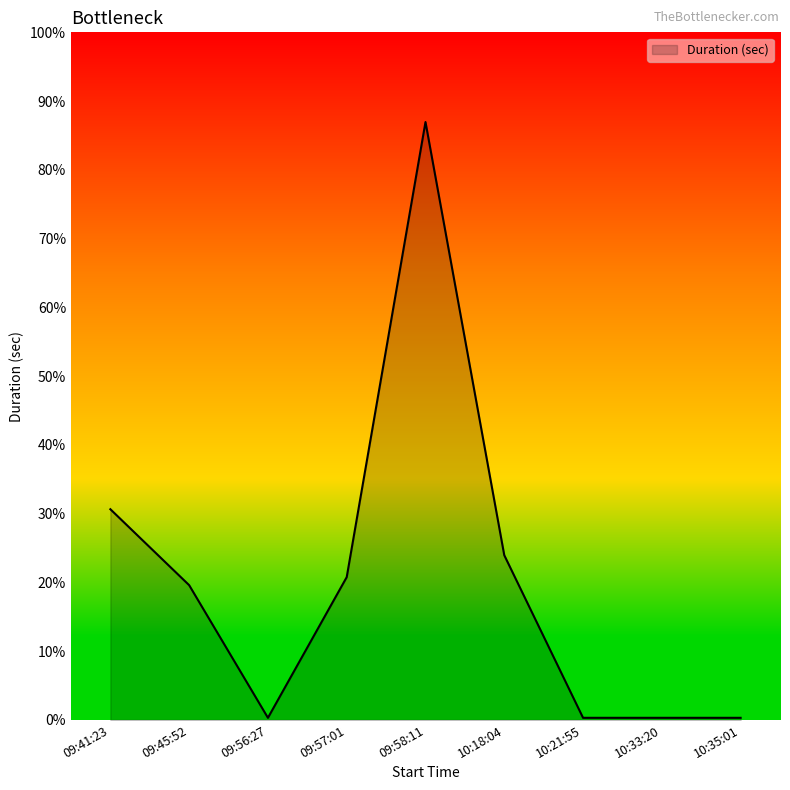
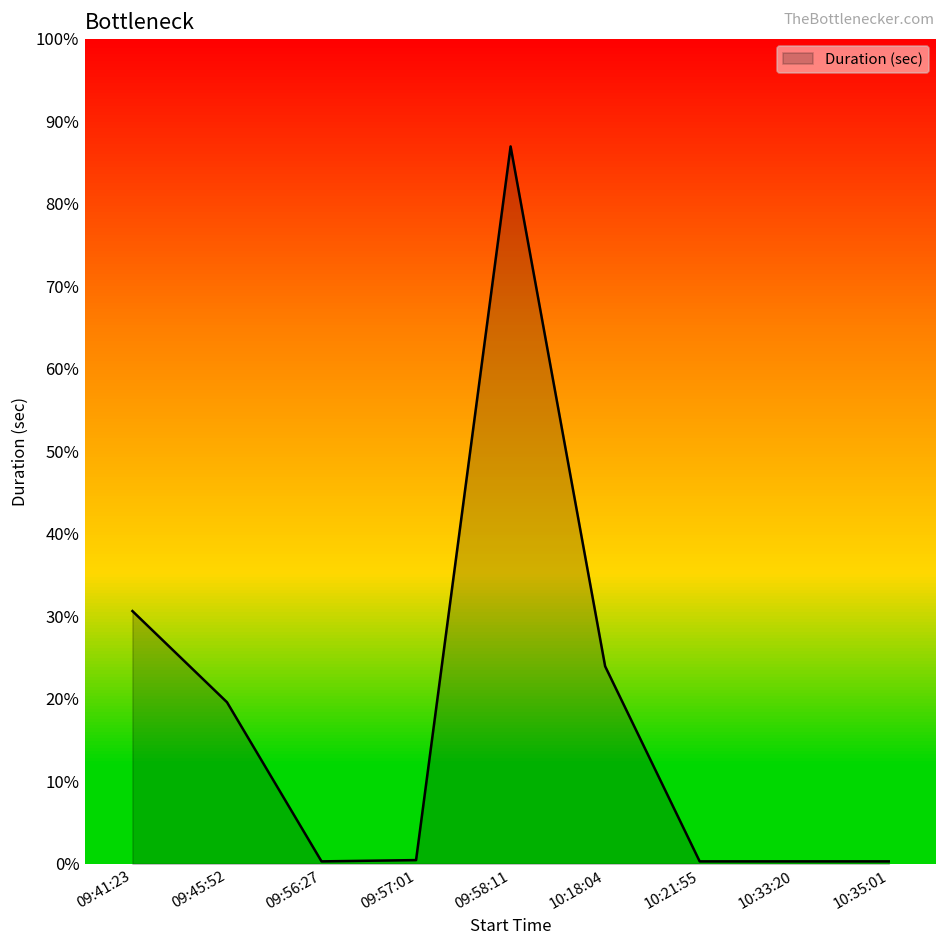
09:57:01: 21% -> 0%
